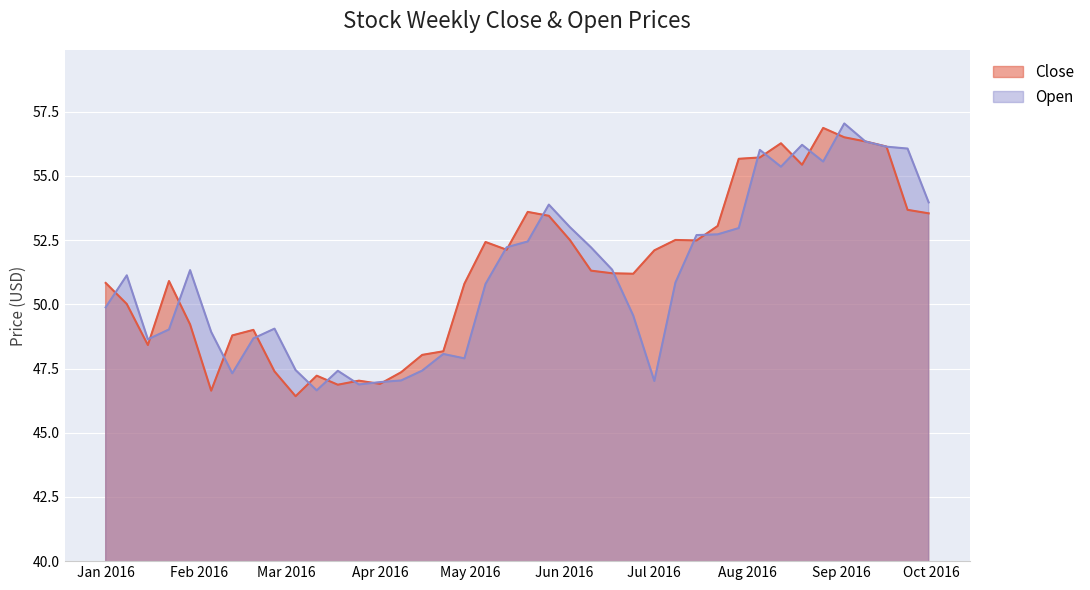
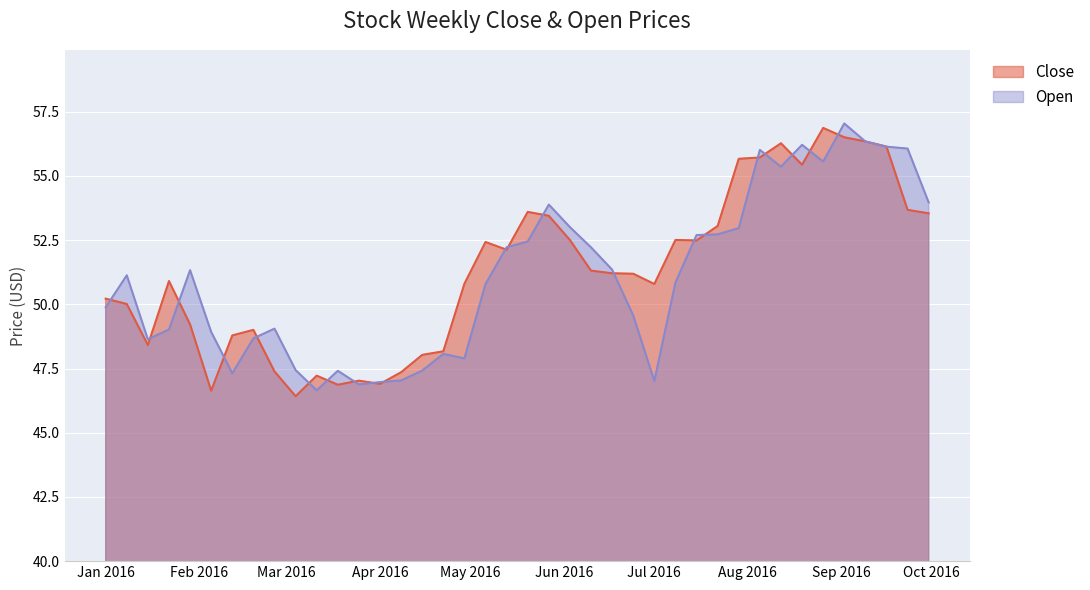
Close, Jan 2016: 50.8 -> 50.2
Close, Jul 2016: 52.1 -> 50.8
